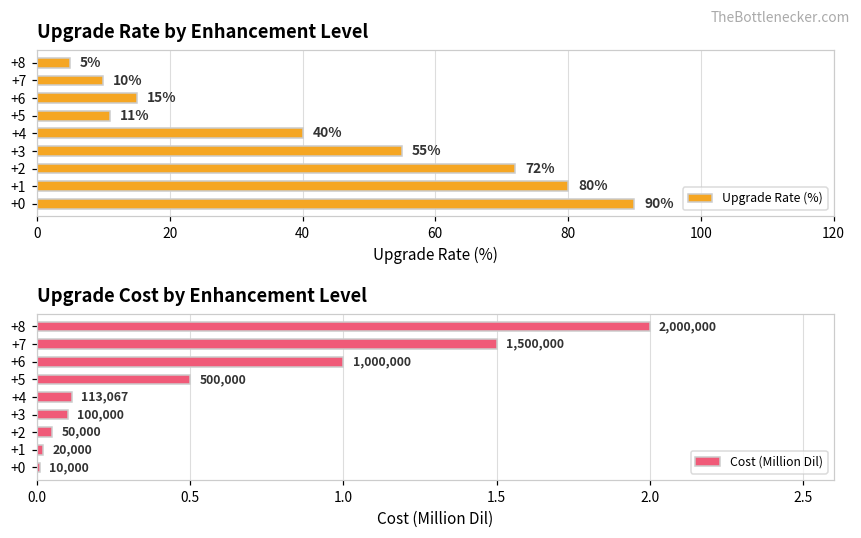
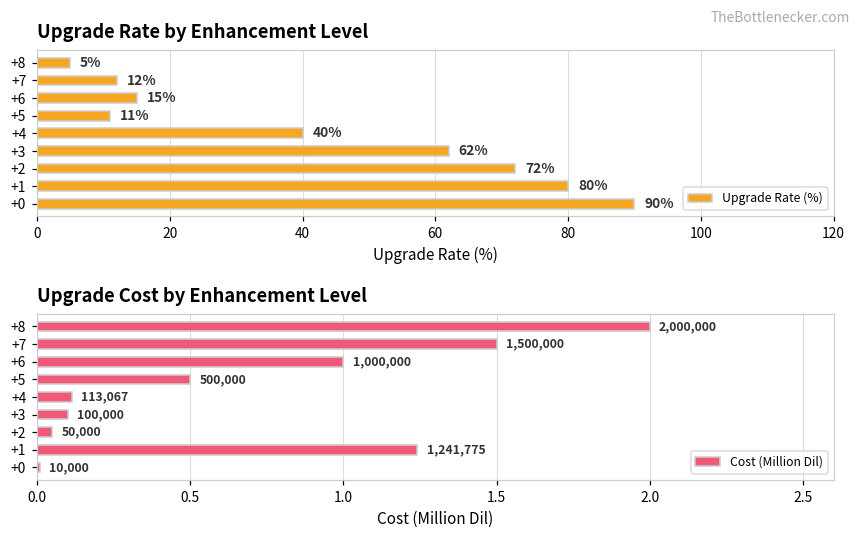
Upgrade Rate by Enhancement Level, +7: 10% -> 12%
Upgrade Rate by Enhancement Level, +3: 55% -> 62%
Upgrade Cost by Enhancement Level, +1: 20,000 -> 1,241,775
